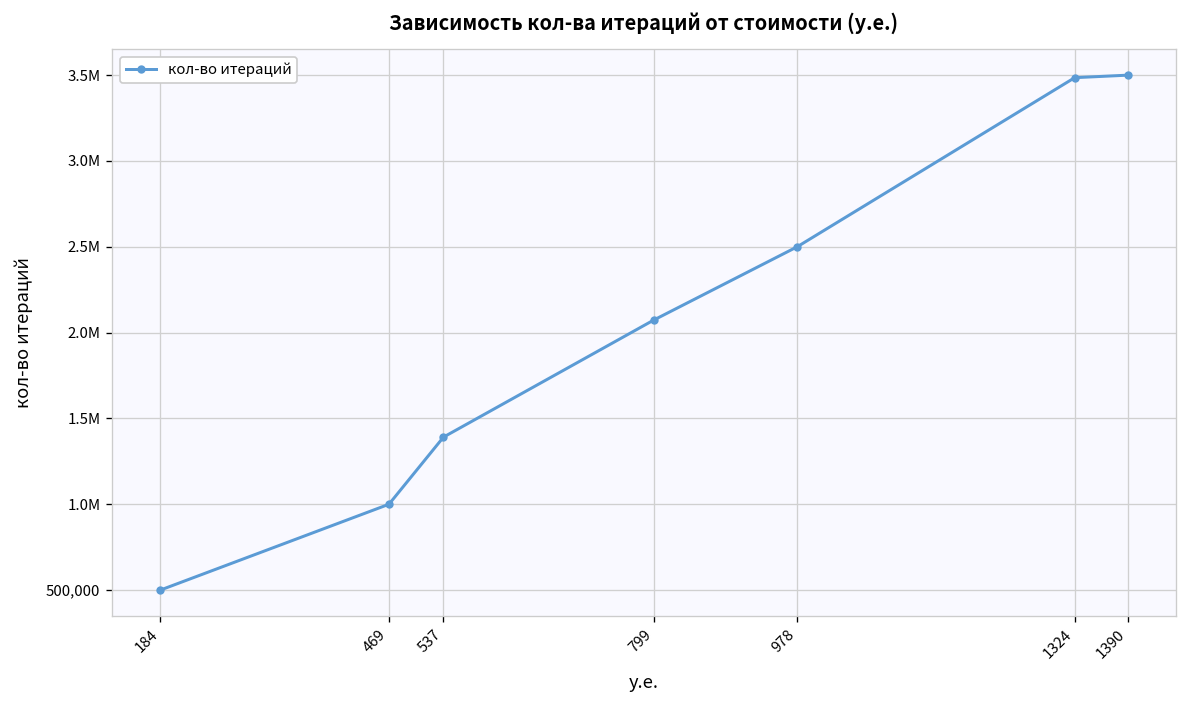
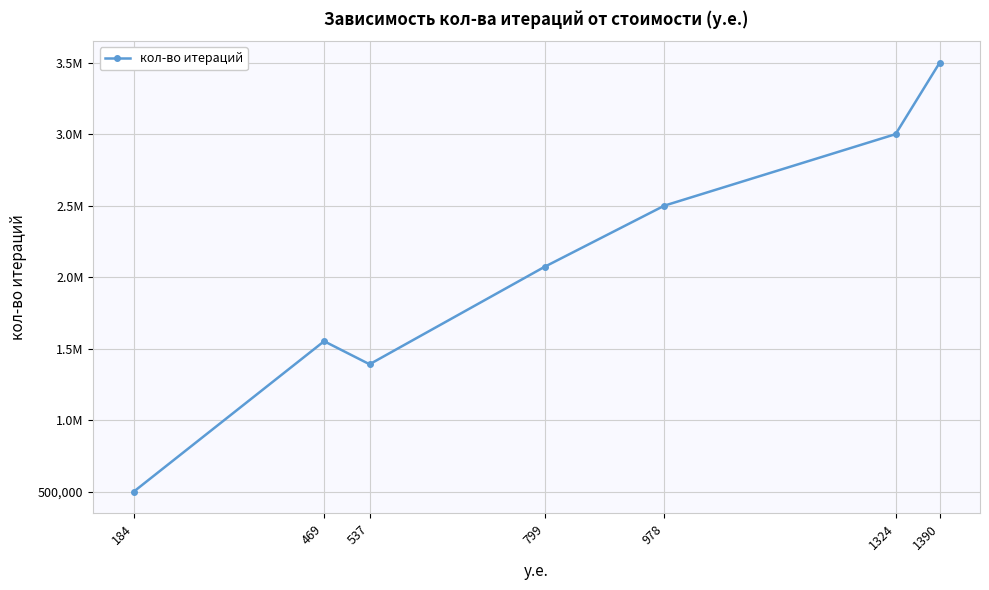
469: 1,000,000 -> 1,550,000
1324: 3,490,000 -> 3,000,000
